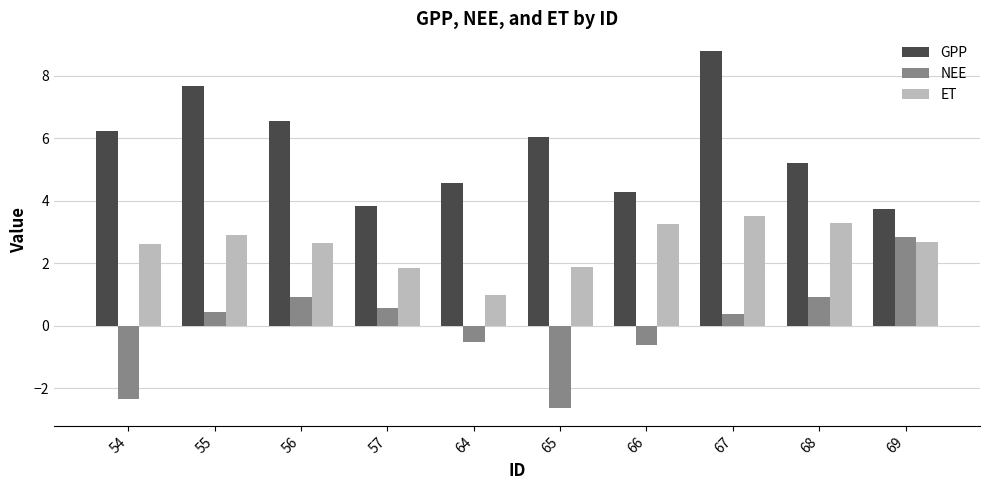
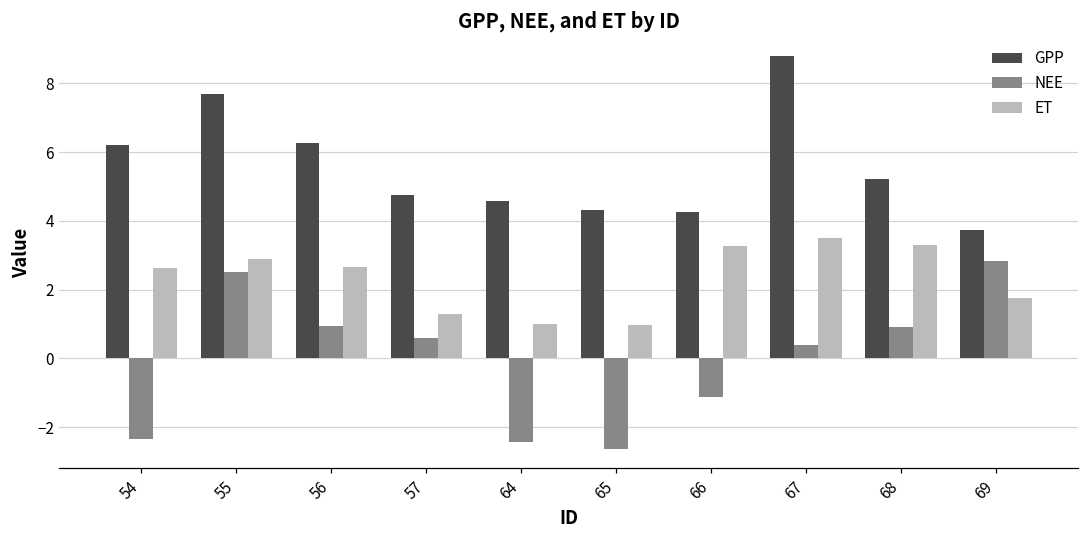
NEE, 55: 0.4 -> 2.5
GPP, 56: 6.6 -> 6.2
GPP, 57: 3.8 -> 4.8
ET, 57: 1.9 -> 1.3
NEE, 64: -0.5 -> -2.4
GPP, 65: 6.0 -> 4.3
ET, 65: 1.9 -> 1.0
NEE, 66: -0.6 -> -1.1
ET, 69: 2.7 -> 1.8
